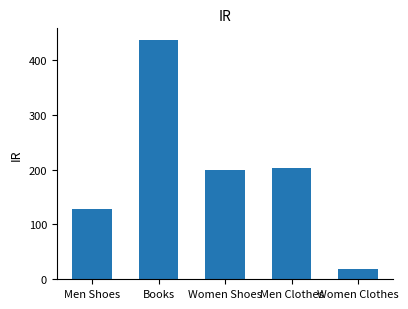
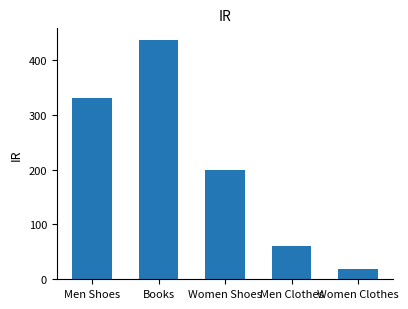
Men Shoes: 130 -> 330
Men Clothes: 200 -> 60
